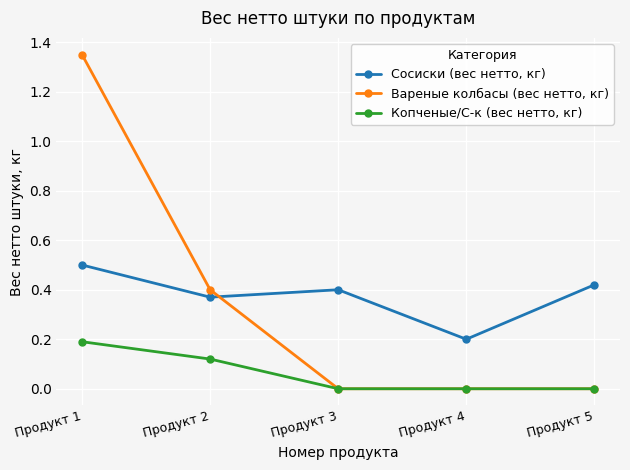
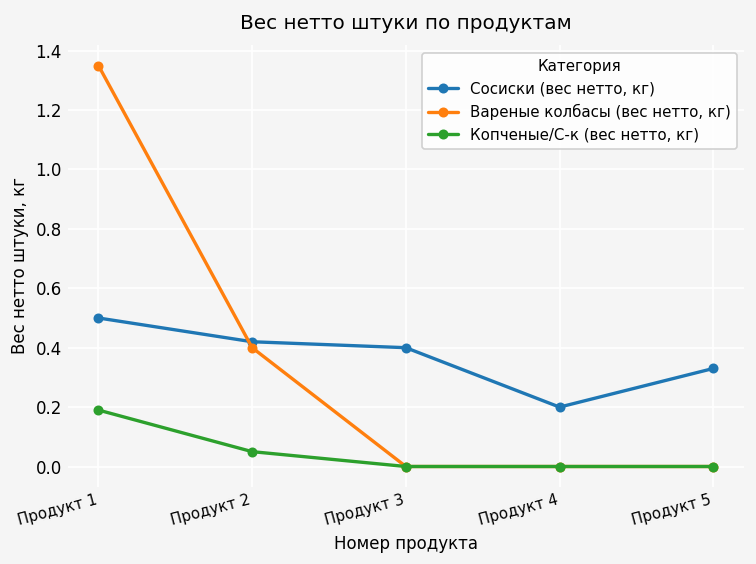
Сосиски (вес нетто, кг), Продукт 2: 0.37 -> 0.42
Копченые/С-к (вес нетто, кг), Продукт 2: 0.12 -> 0.05
Сосиски (вес нетто, кг), Продукт 5: 0.42 -> 0.33
